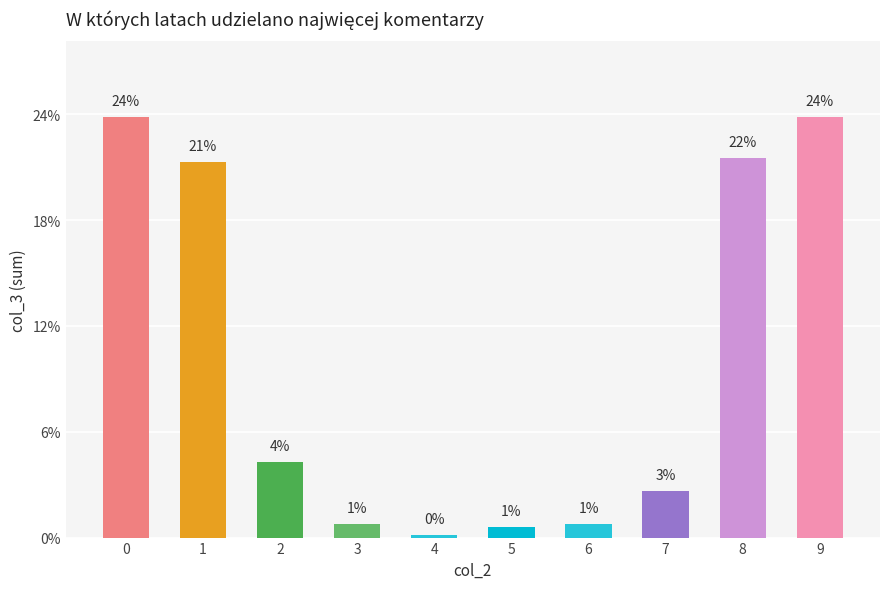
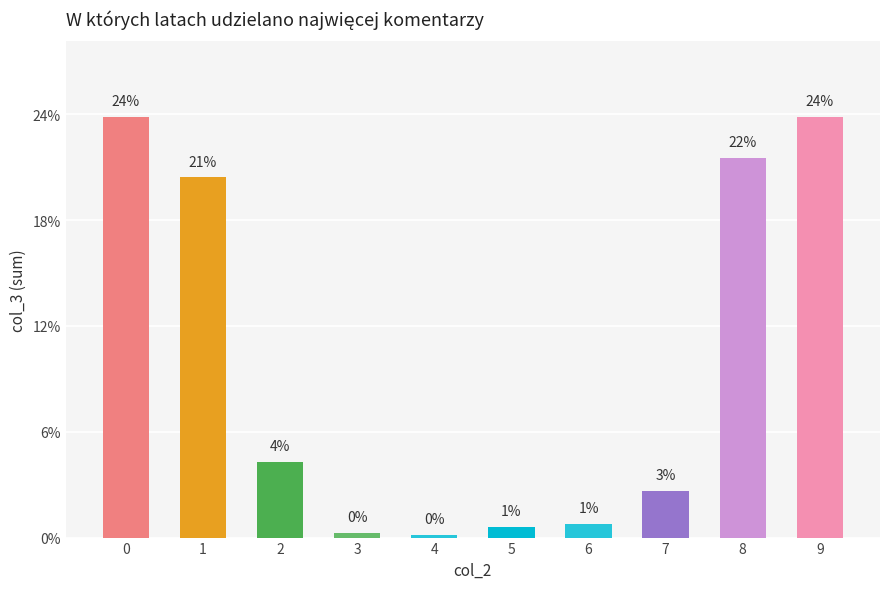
1: 21.3% -> 20.4%
3: 1% -> 0%
